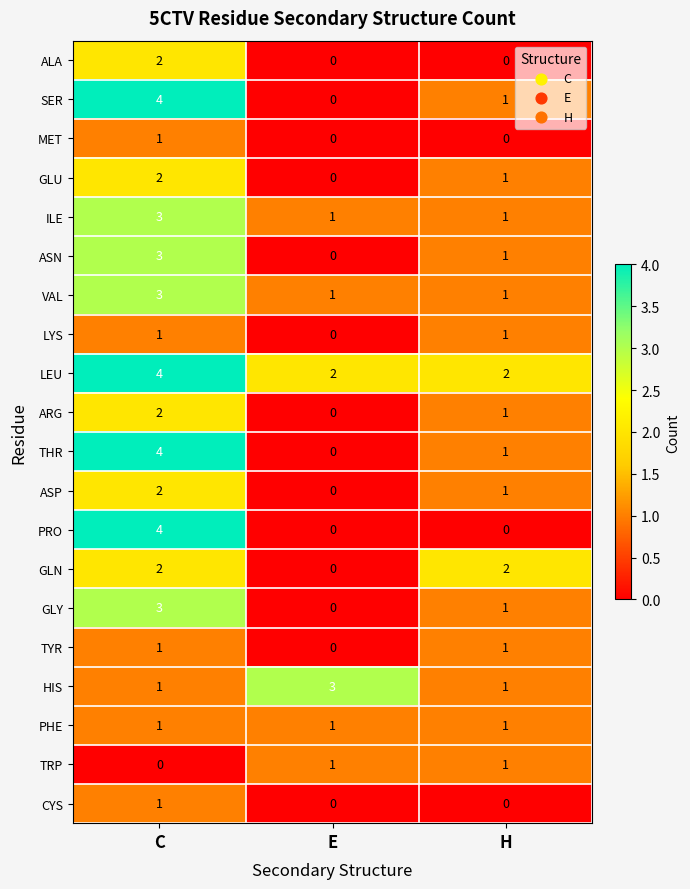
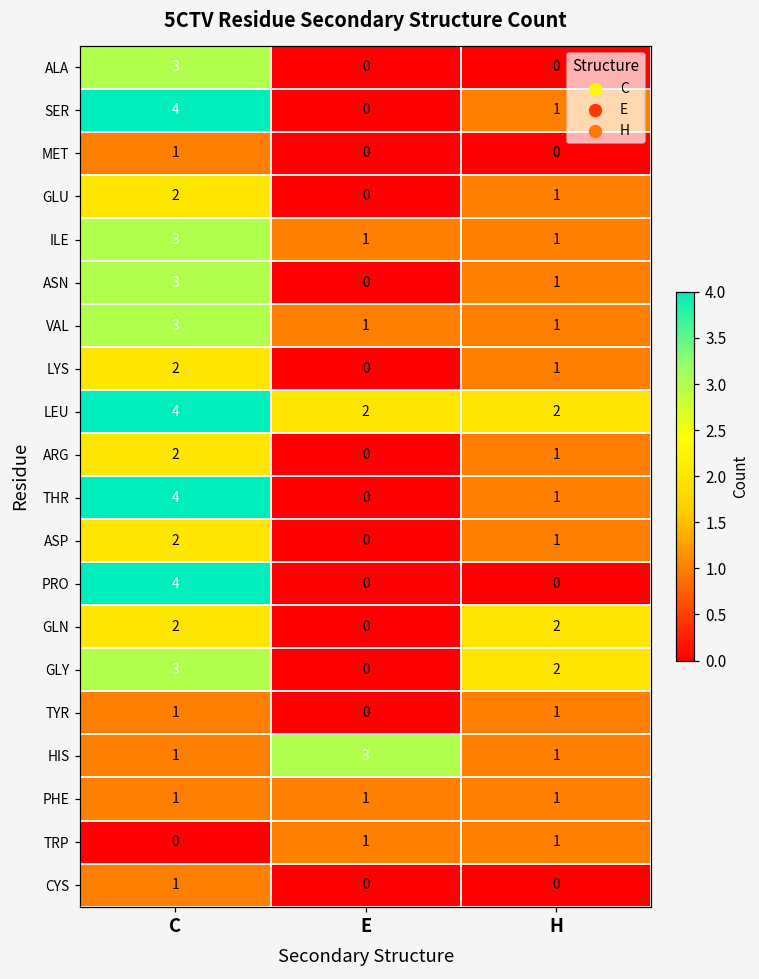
ALA, C: 2 -> 3
LYS, C: 1 -> 2
GLY, H: 1 -> 2
